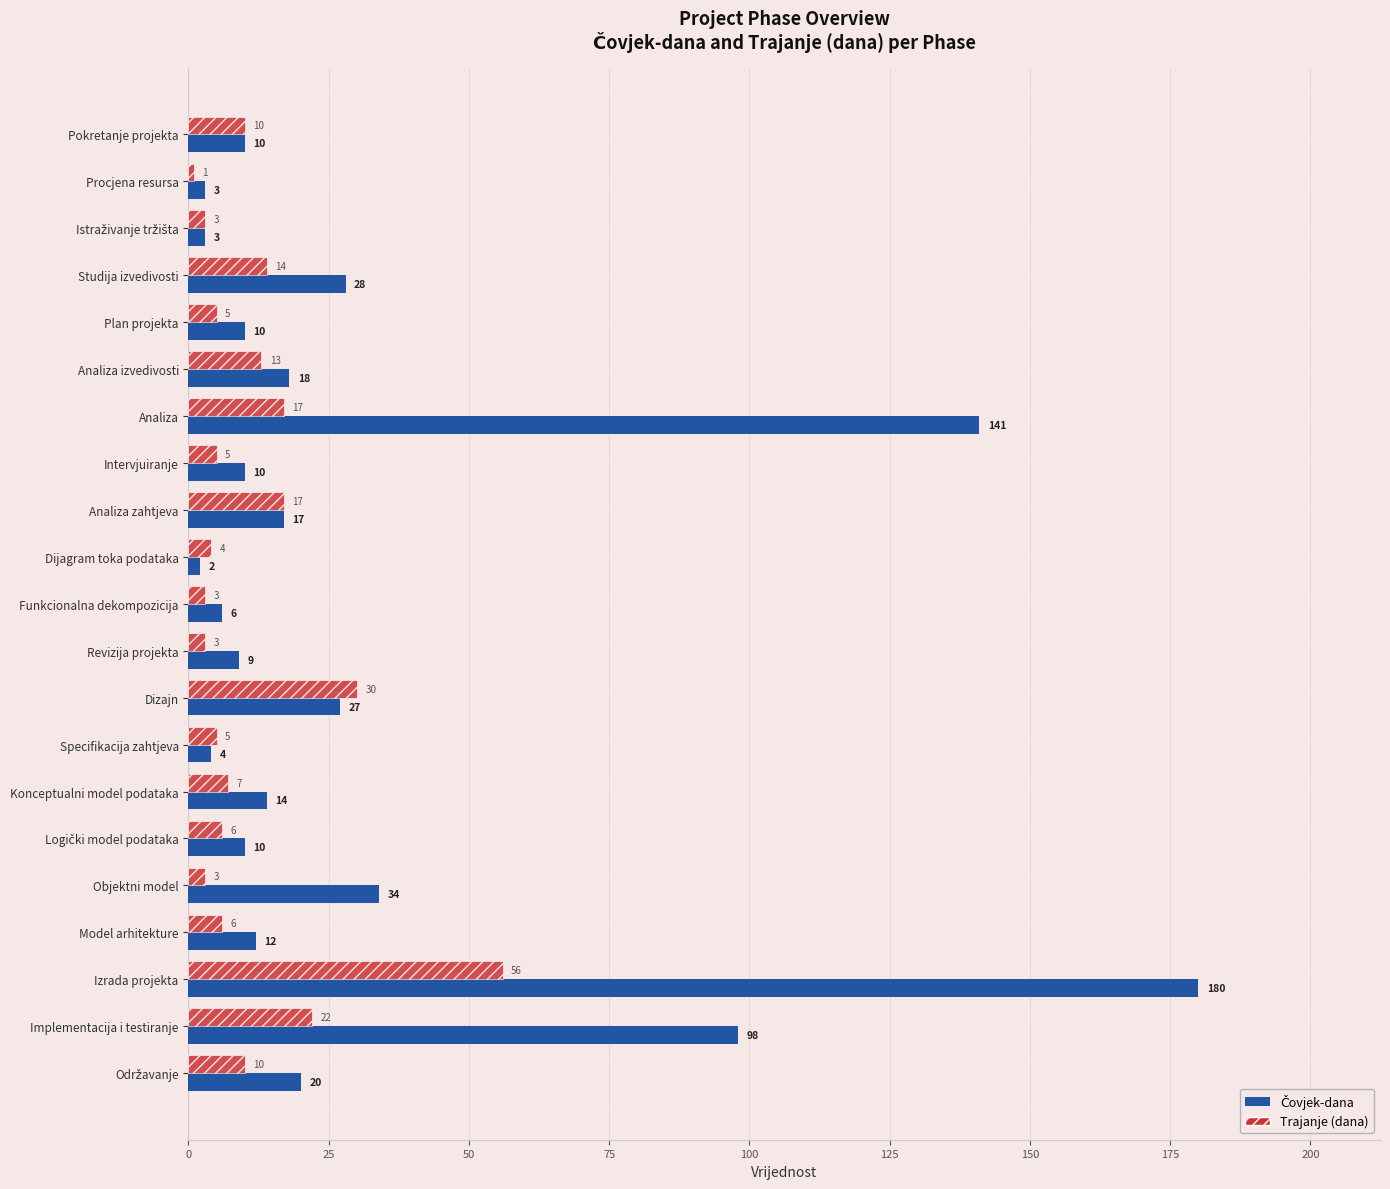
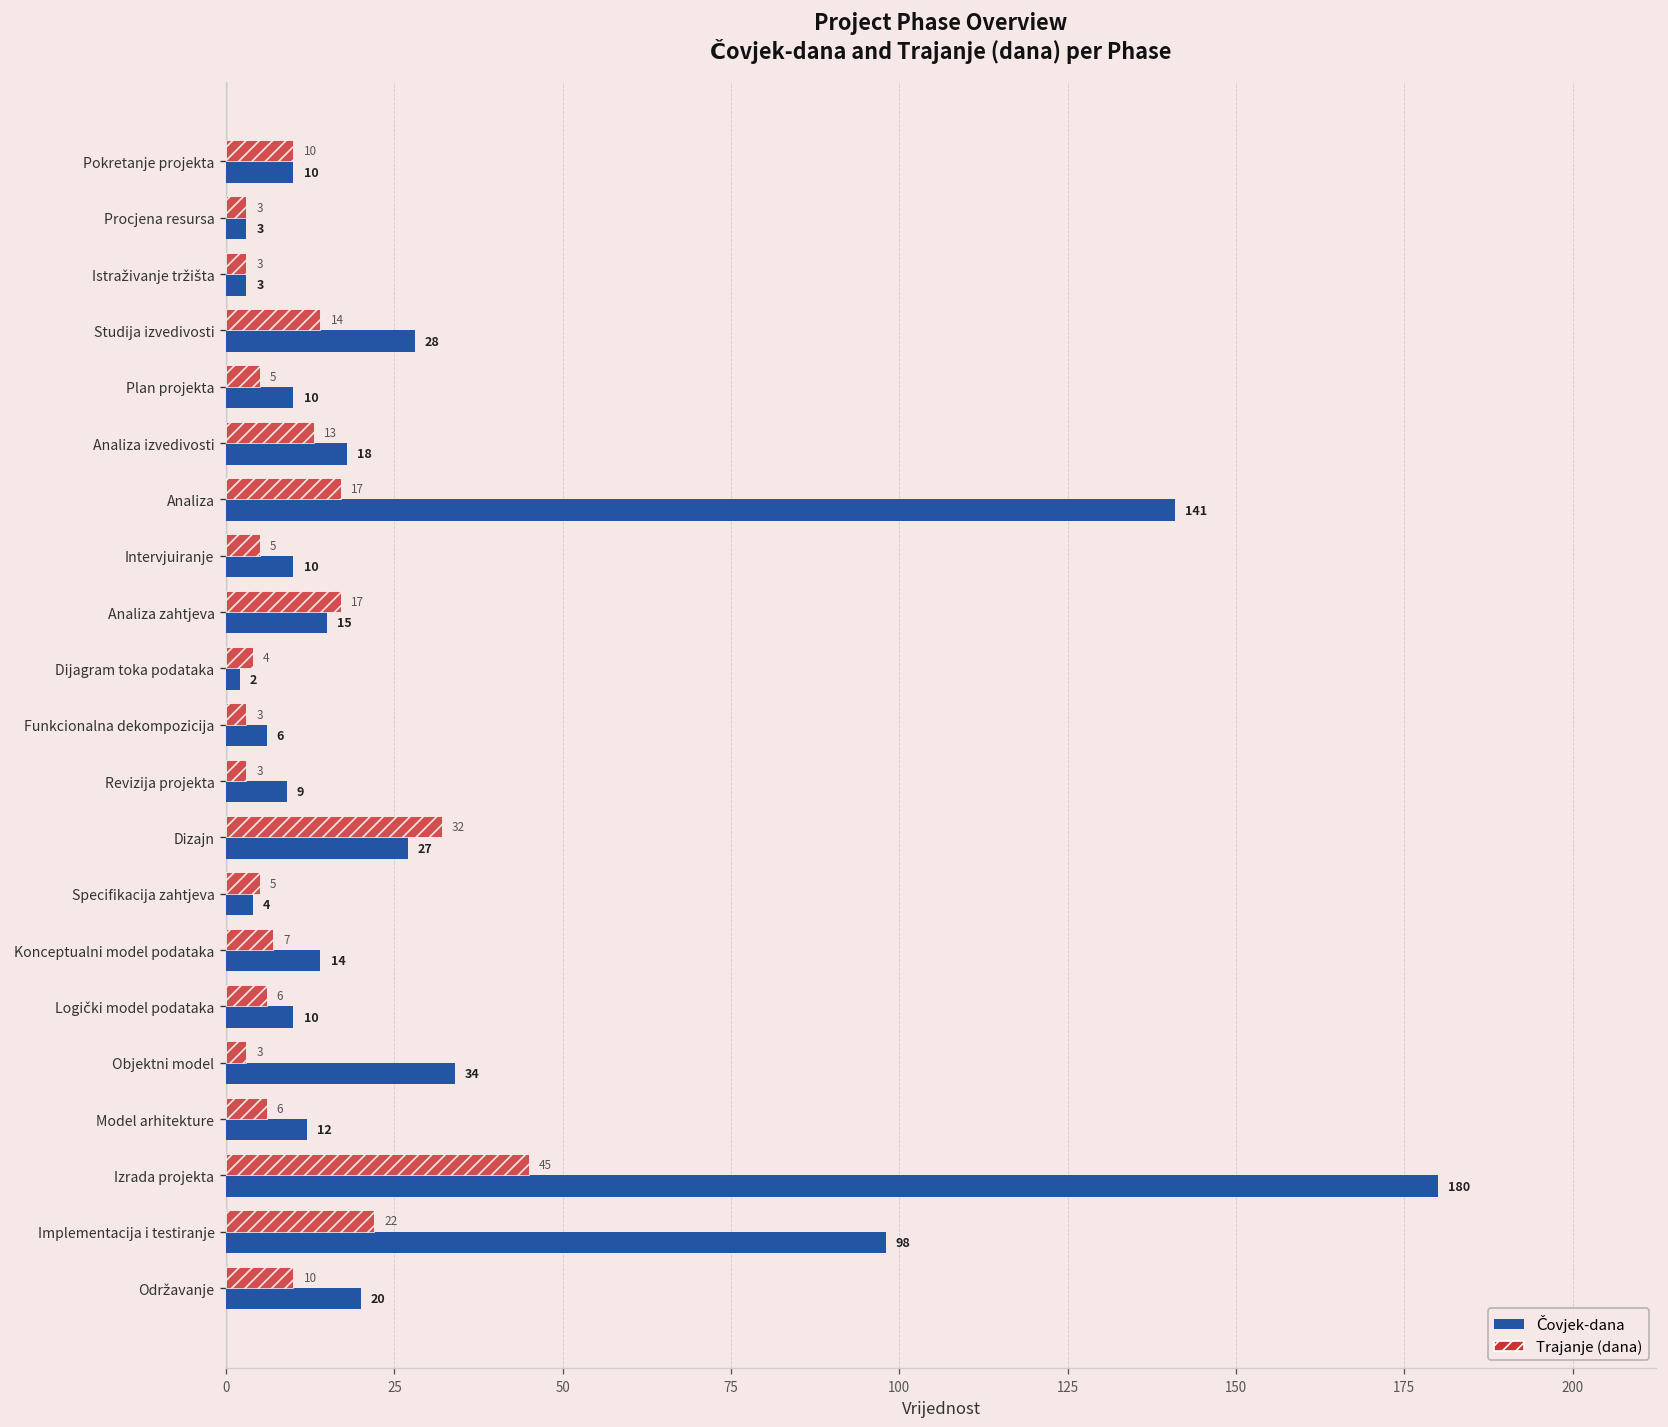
Trajanje (dana), Procjena resursa: 1 -> 3
Čovjek-dana, Analiza zahtjeva: 17 -> 15
Trajanje (dana), Dizajn: 30 -> 32
Trajanje (dana), Izrada projekta: 56 -> 45
